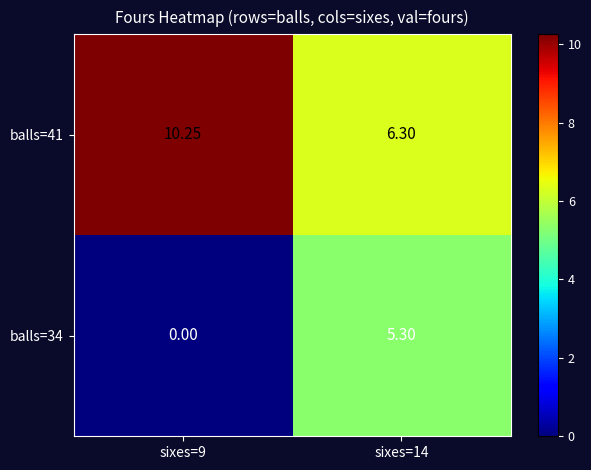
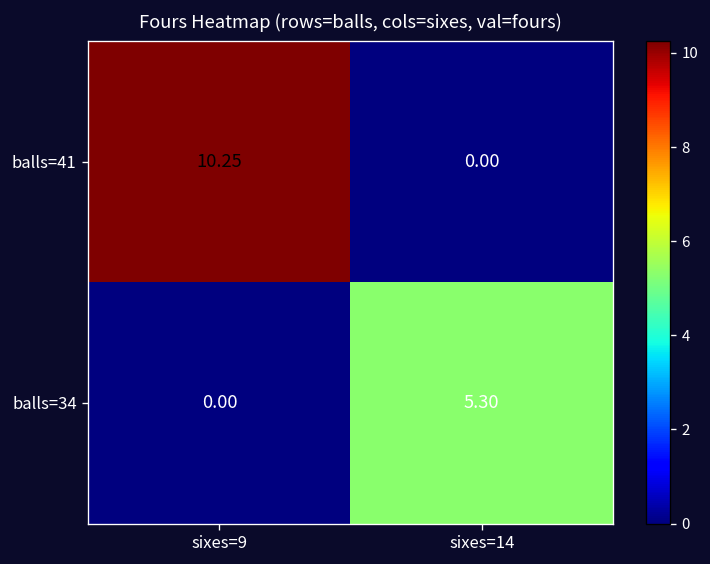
balls=41, sixes=14: 6.30 -> 0.00
